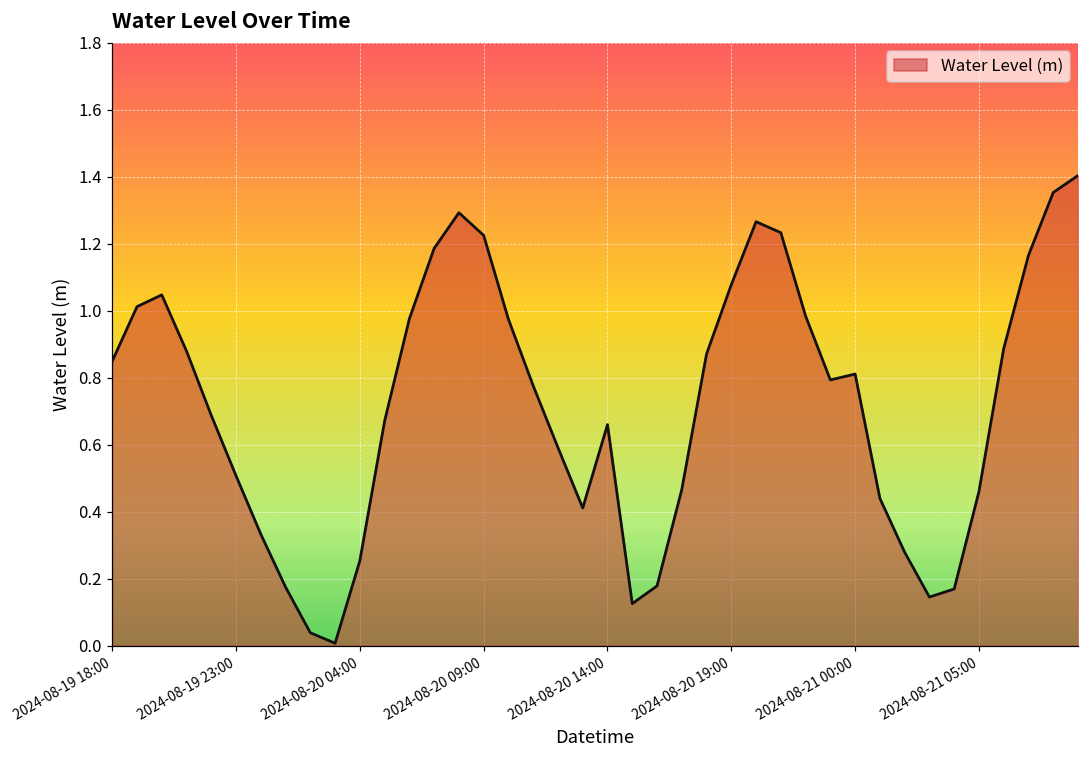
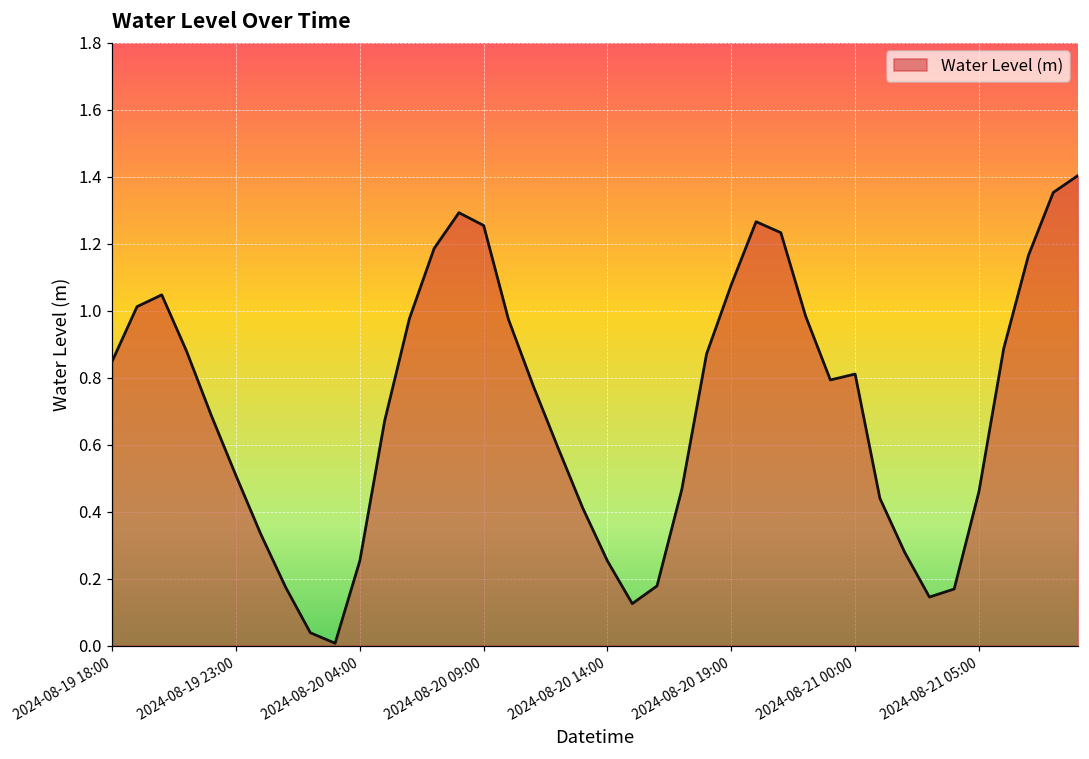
2024-08-20 09:00: 1.22 -> 1.25
2024-08-20 14:00: 0.66 -> 0.25
